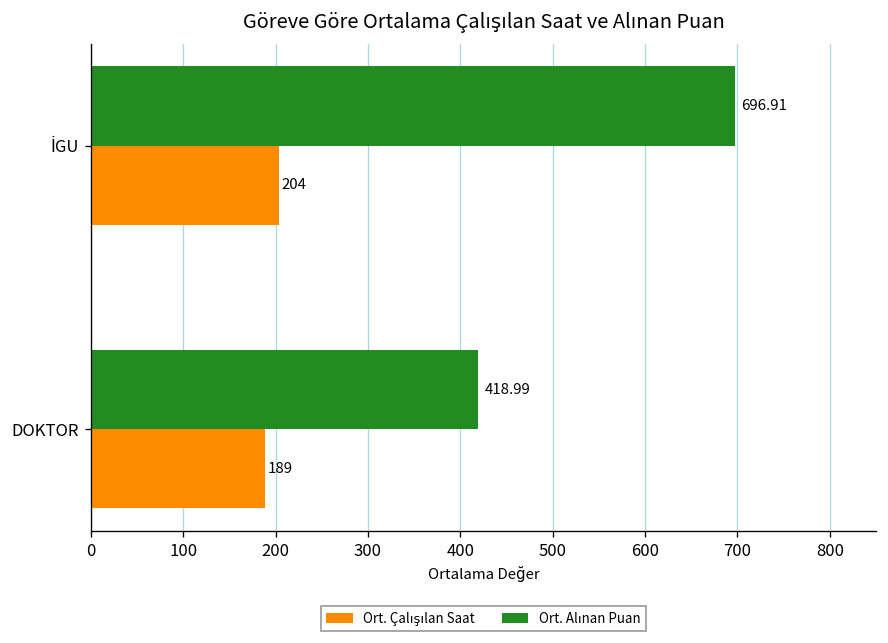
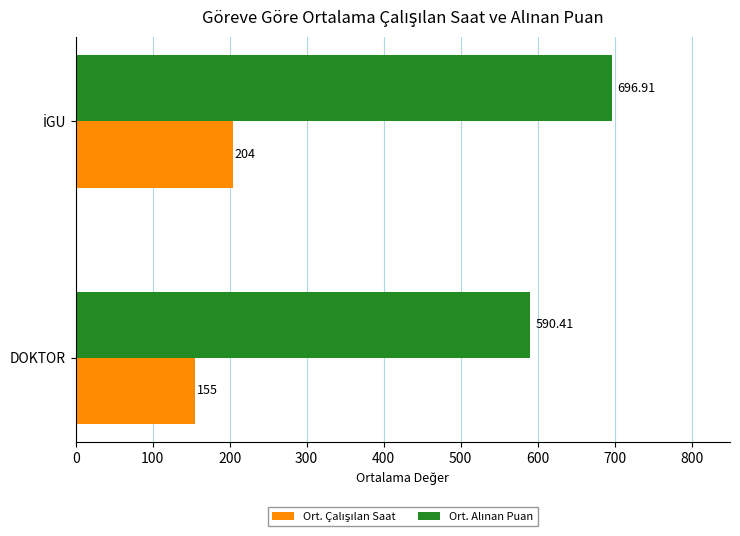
Ort. Alınan Puan, DOKTOR: 418.99 -> 590.41
Ort. Çalışılan Saat, DOKTOR: 189 -> 155
